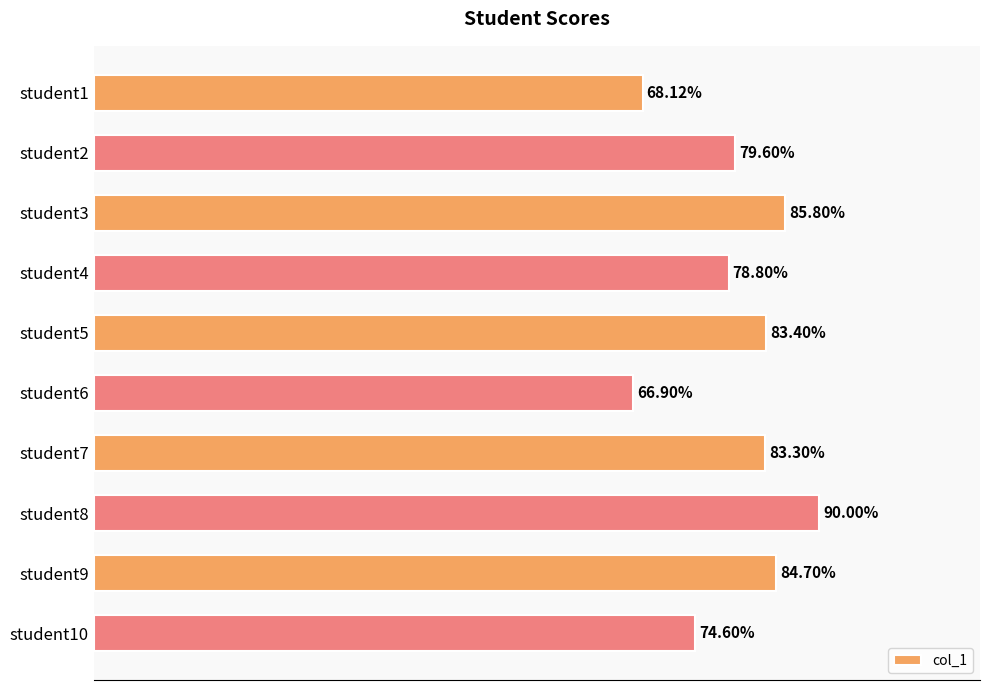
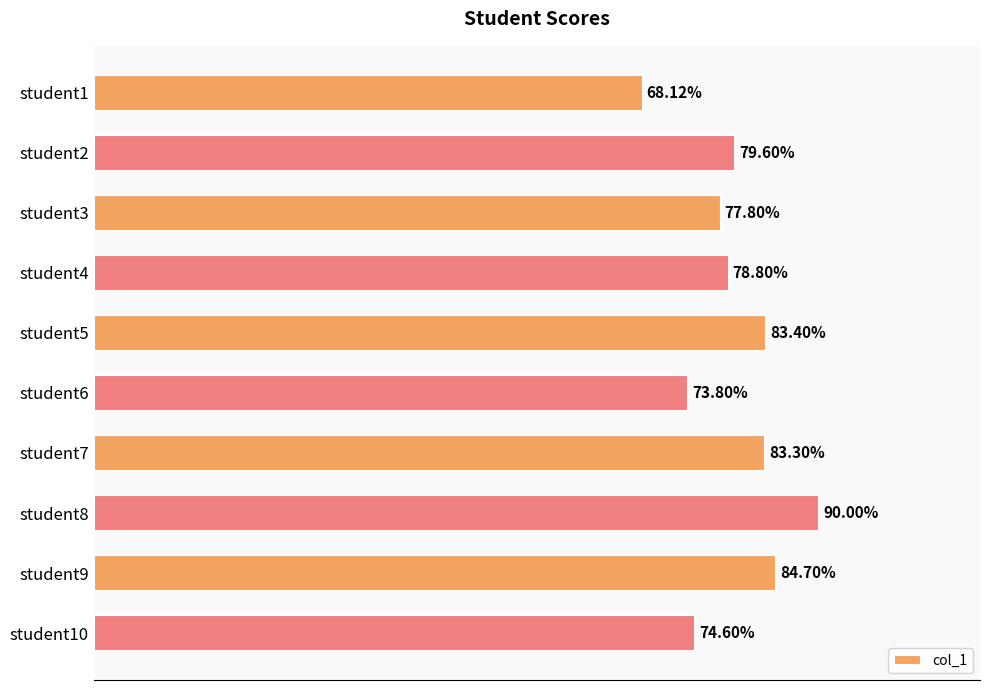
student3: 85.80% -> 77.80%
student6: 66.90% -> 73.80%
